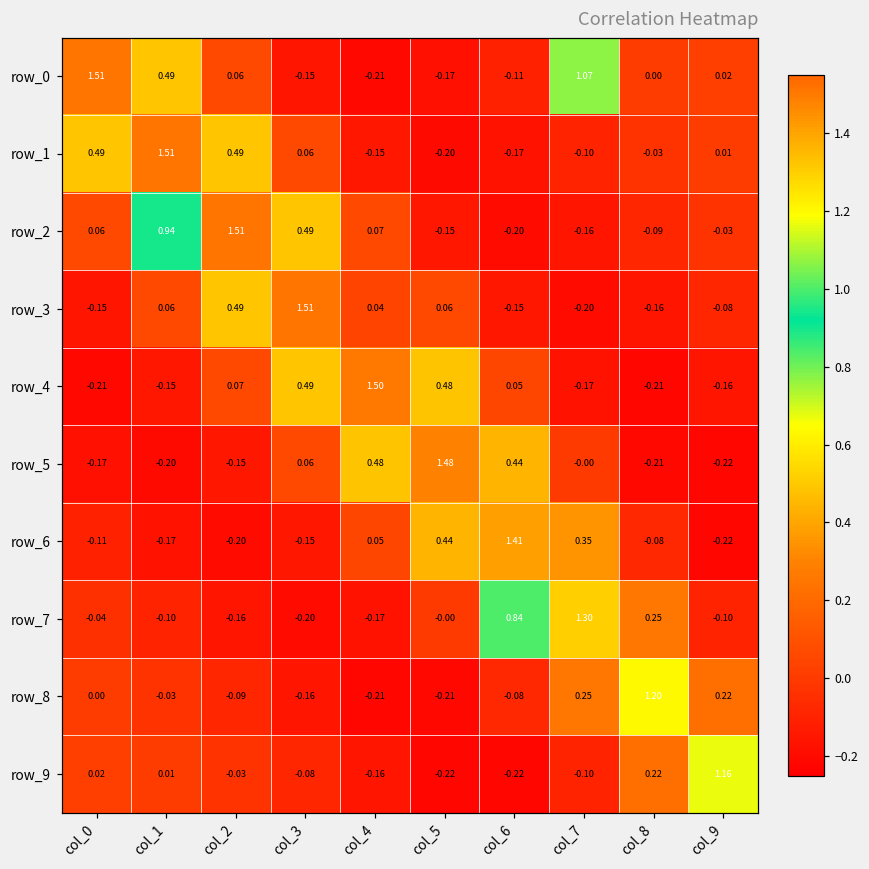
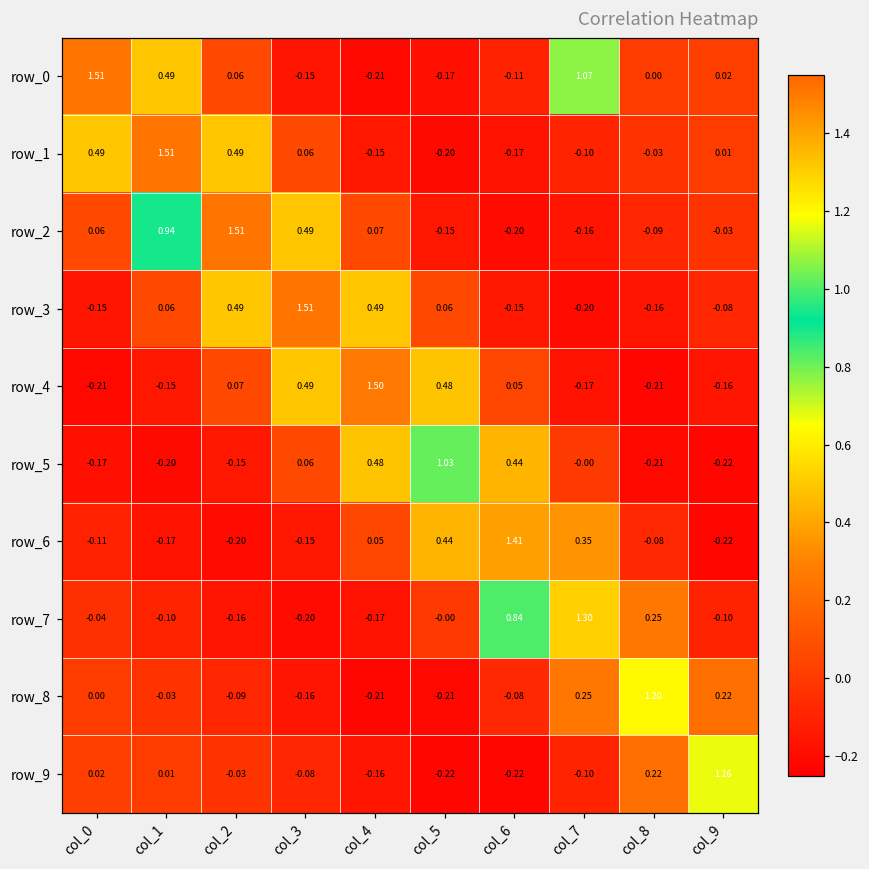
row_3, col_4: 0.04 -> 0.49
row_5, col_5: 1.48 -> 1.03
